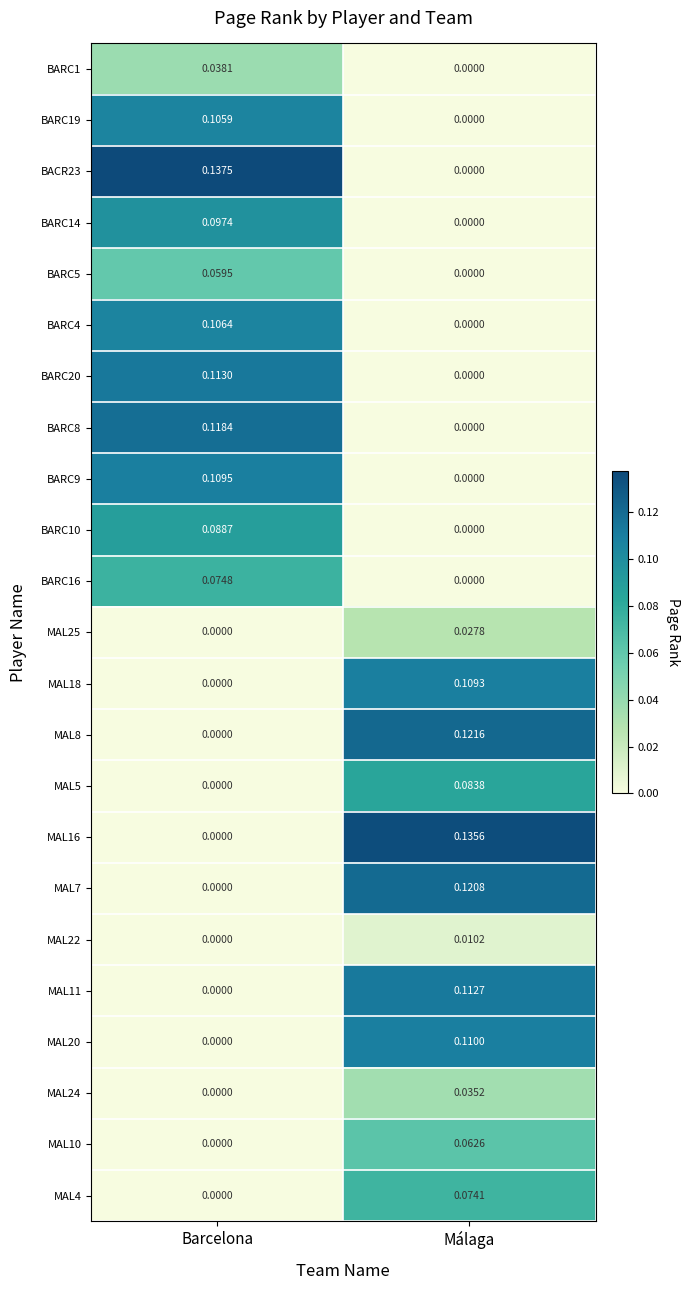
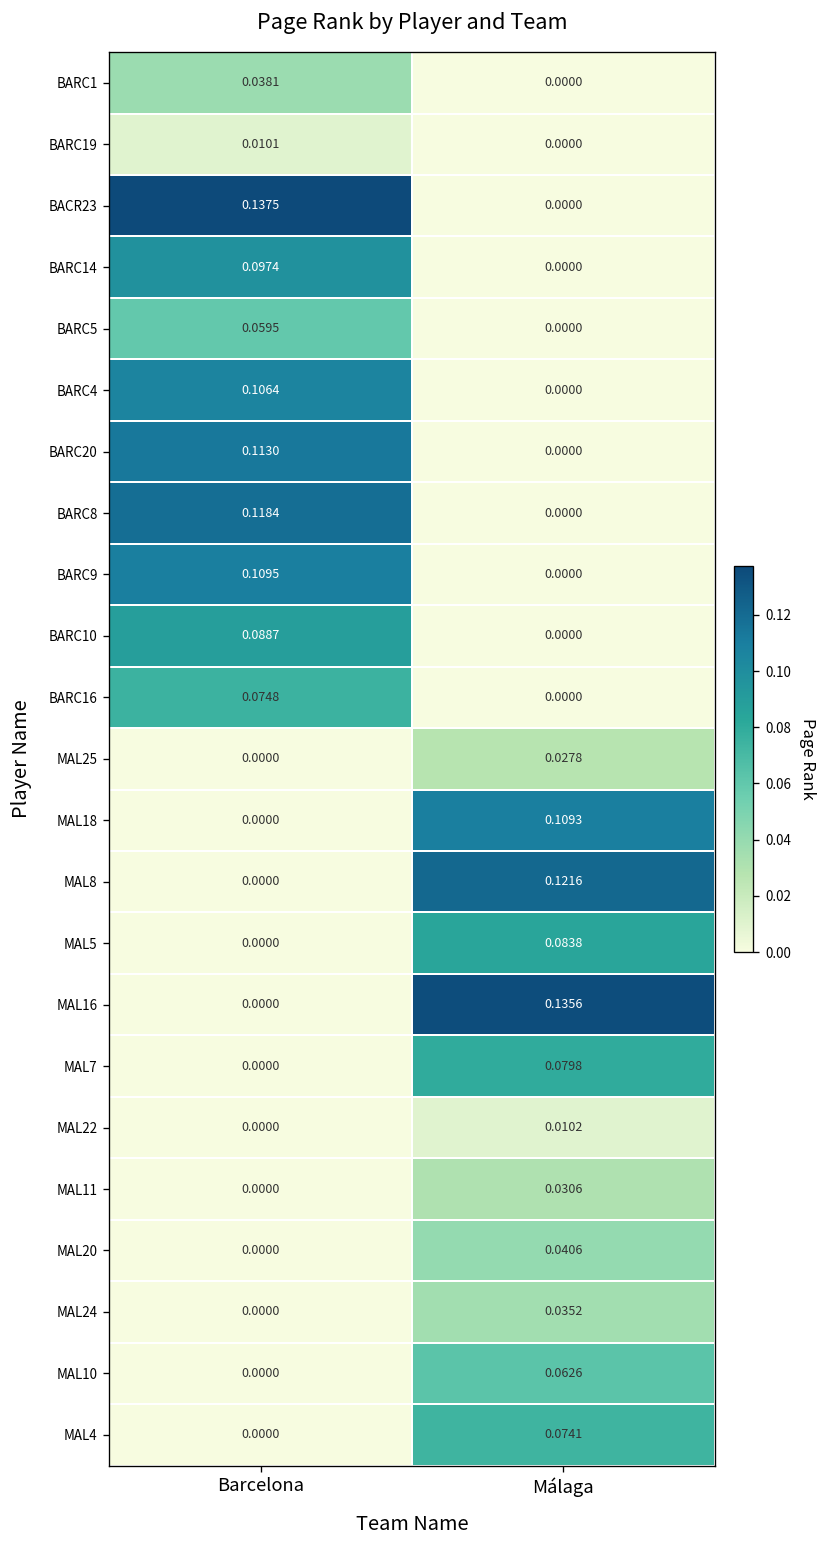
BARC19, Barcelona: 0.1059 -> 0.0101
MAL7, Málaga: 0.1208 -> 0.0798
MAL11, Málaga: 0.1127 -> 0.0306
MAL20, Málaga: 0.1100 -> 0.0406
